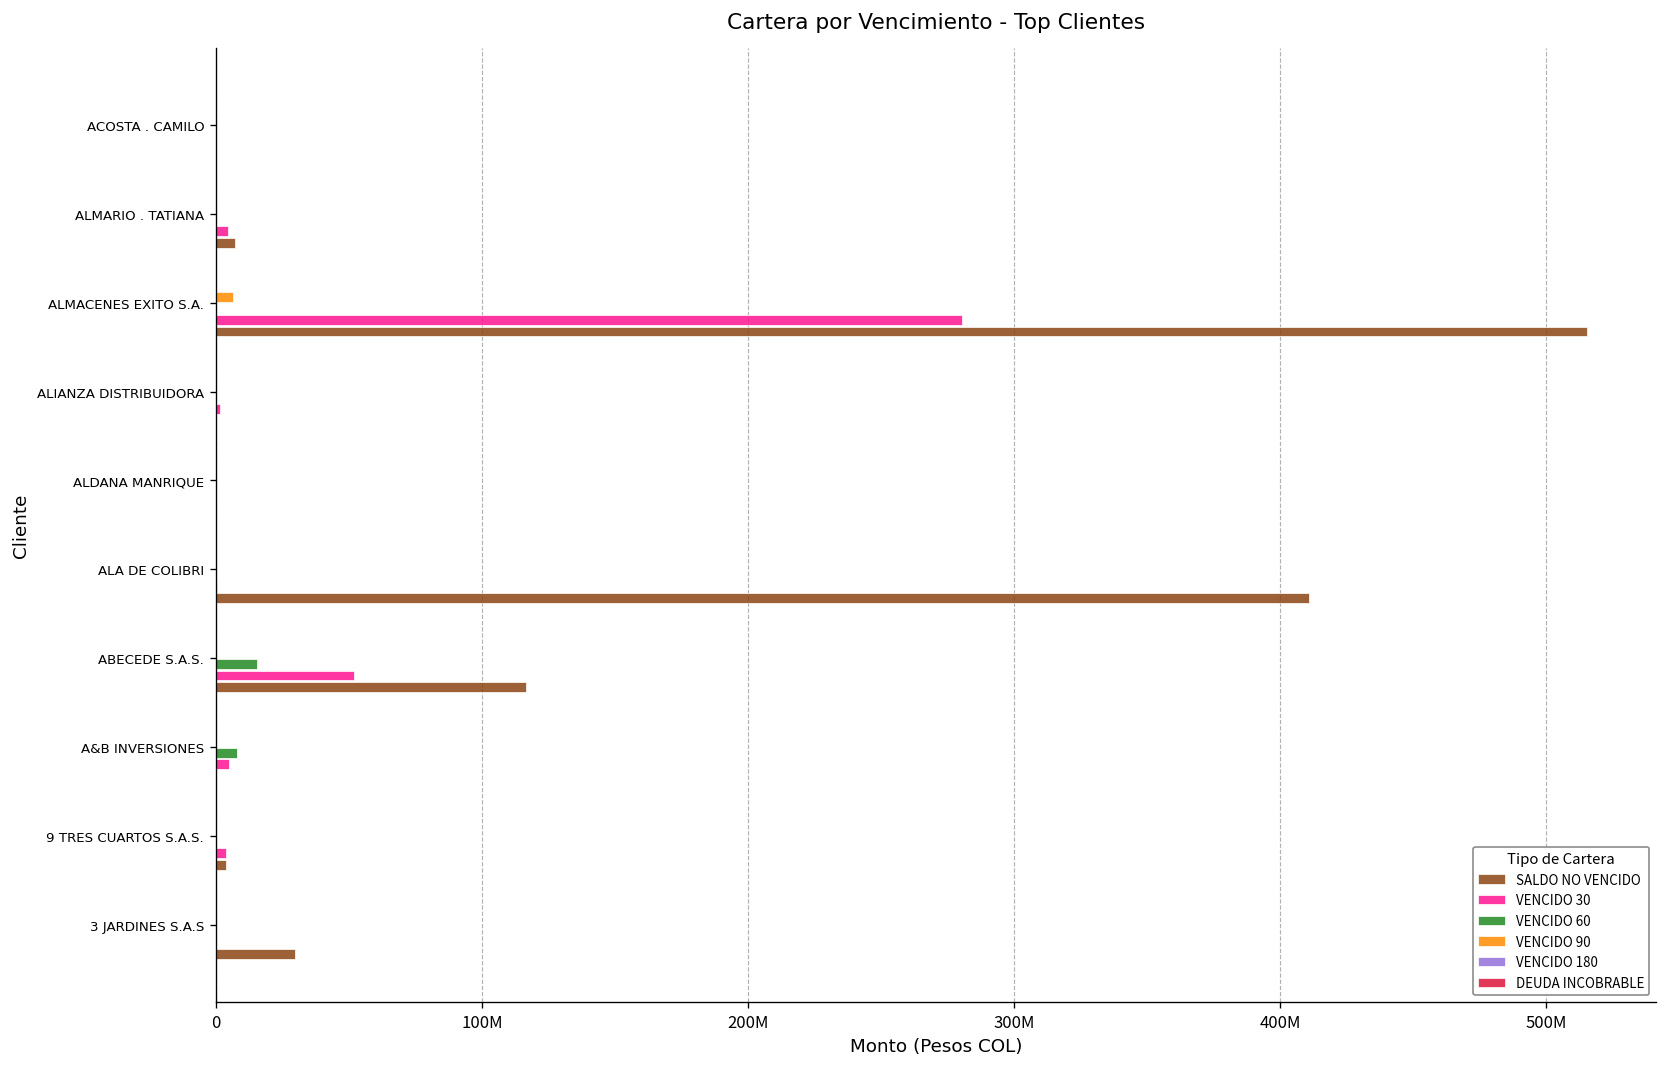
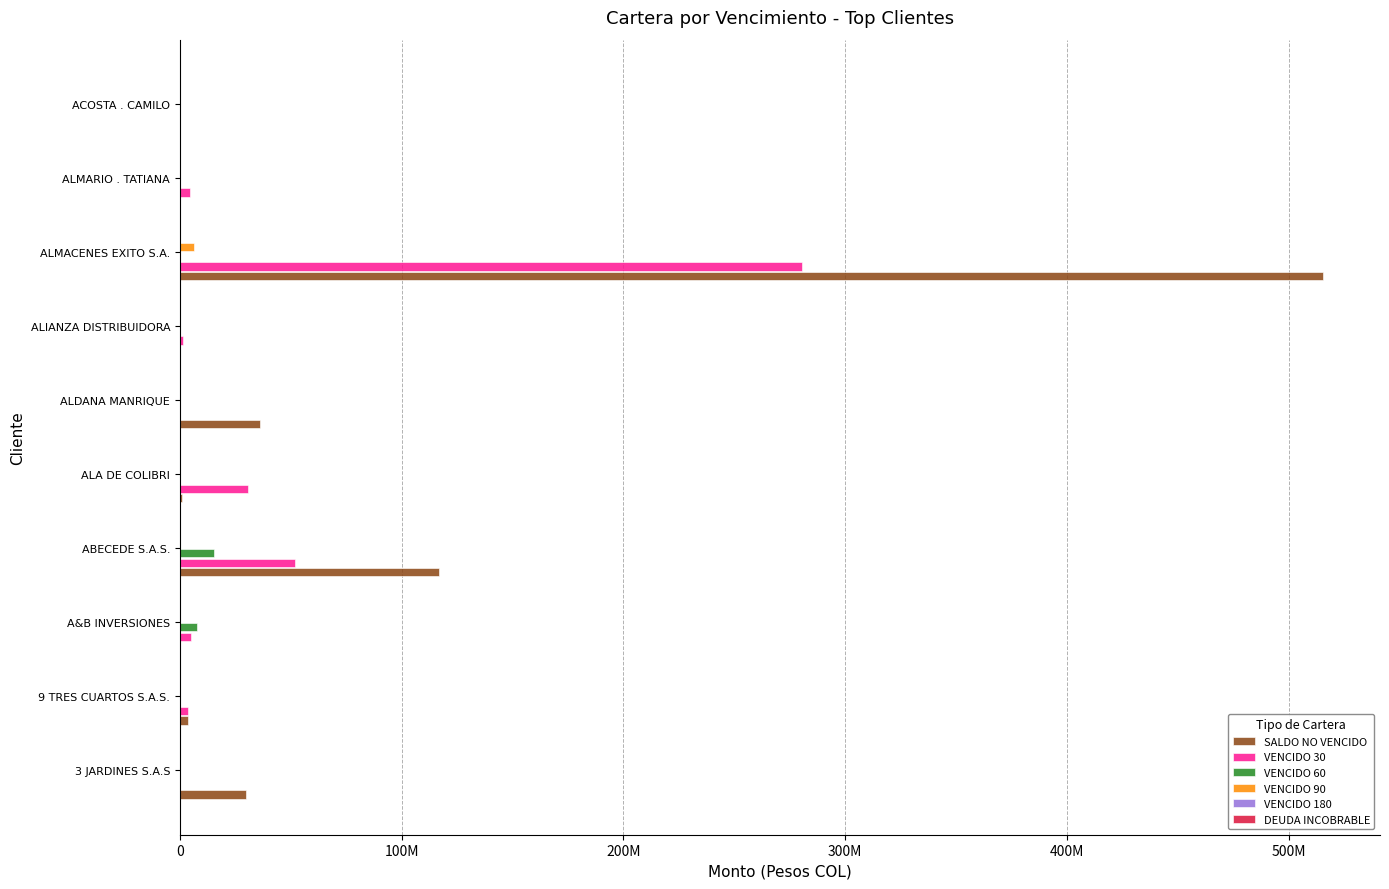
SALDO NO VENCIDO, ALMARIO . TATIANA: 7000000 -> 0
SALDO NO VENCIDO, ALDANA MANRIQUE: 0 -> 36000000
VENCIDO 30, ALA DE COLIBRI: 1000000 -> 31000000
SALDO NO VENCIDO, ALA DE COLIBRI: 411000000 -> 1000000
